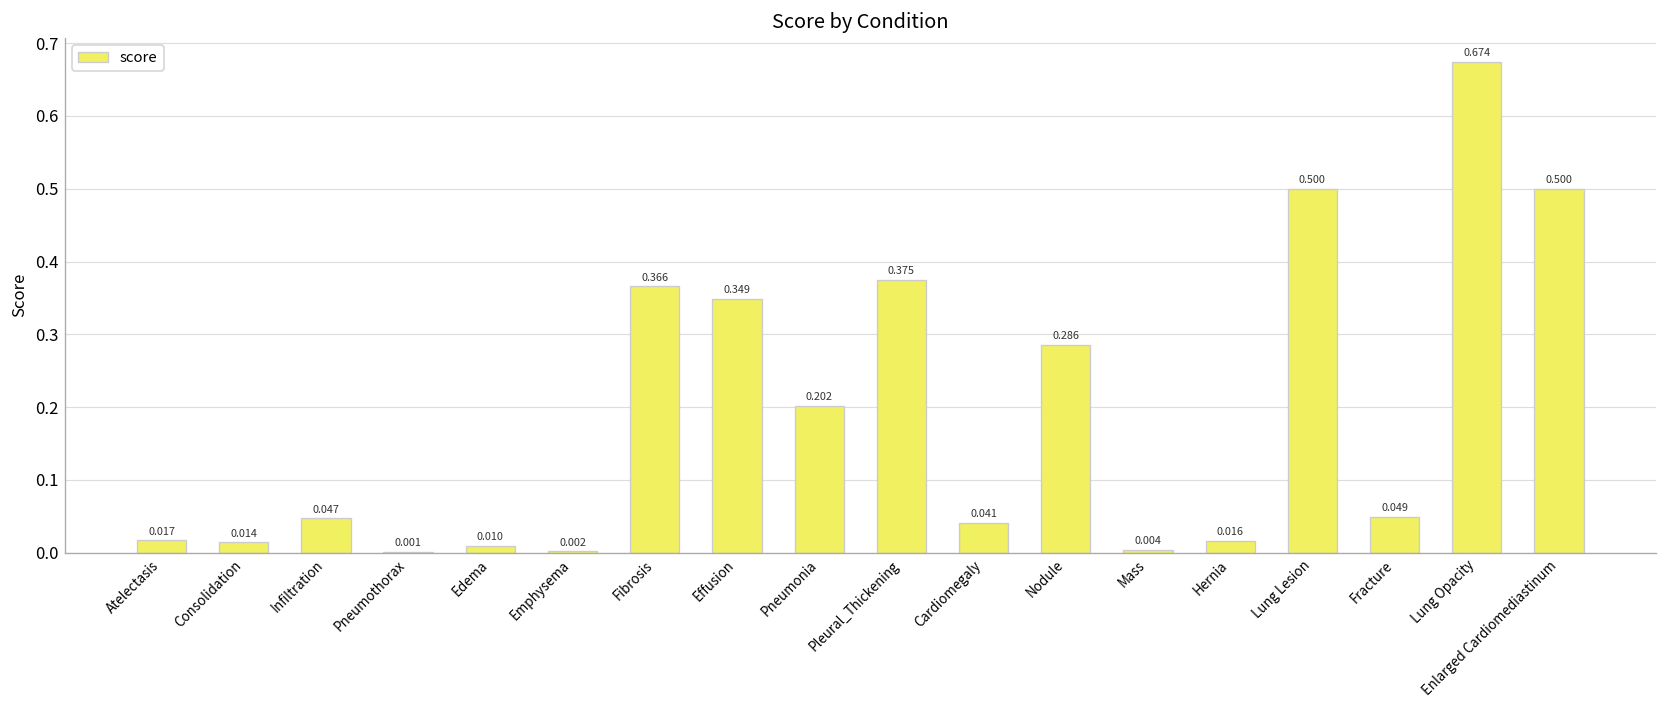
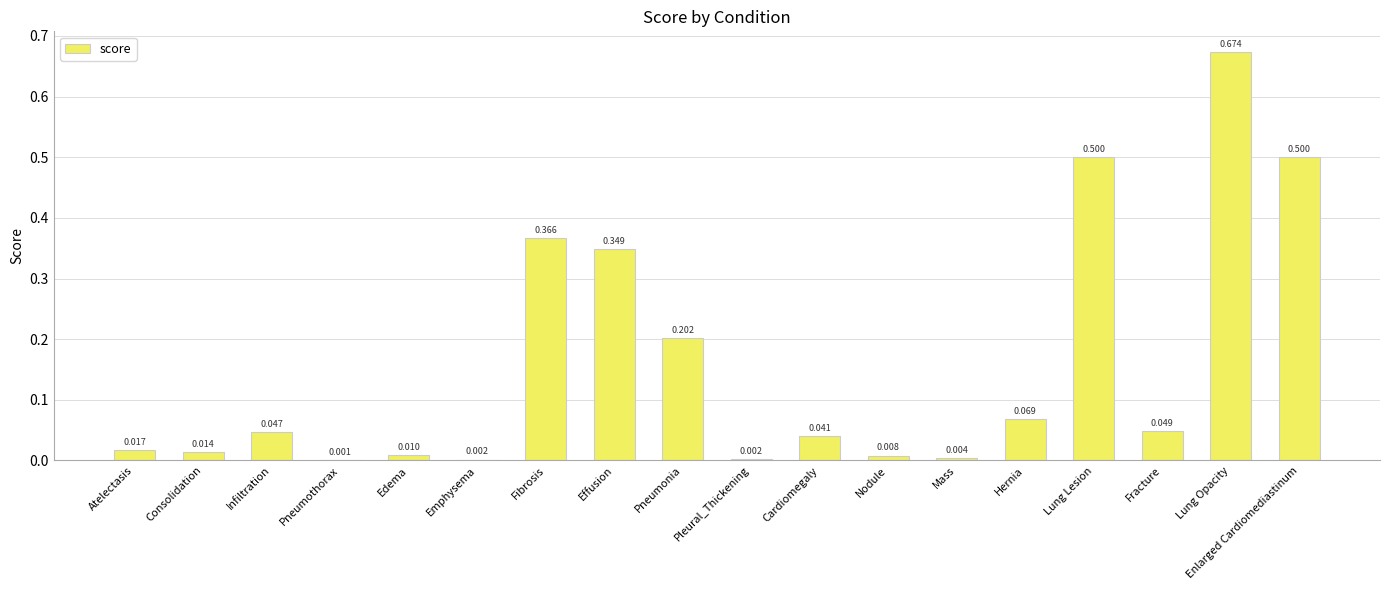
Pleural_Thickening: 0.375 -> 0.002
Nodule: 0.286 -> 0.008
Hernia: 0.016 -> 0.069
